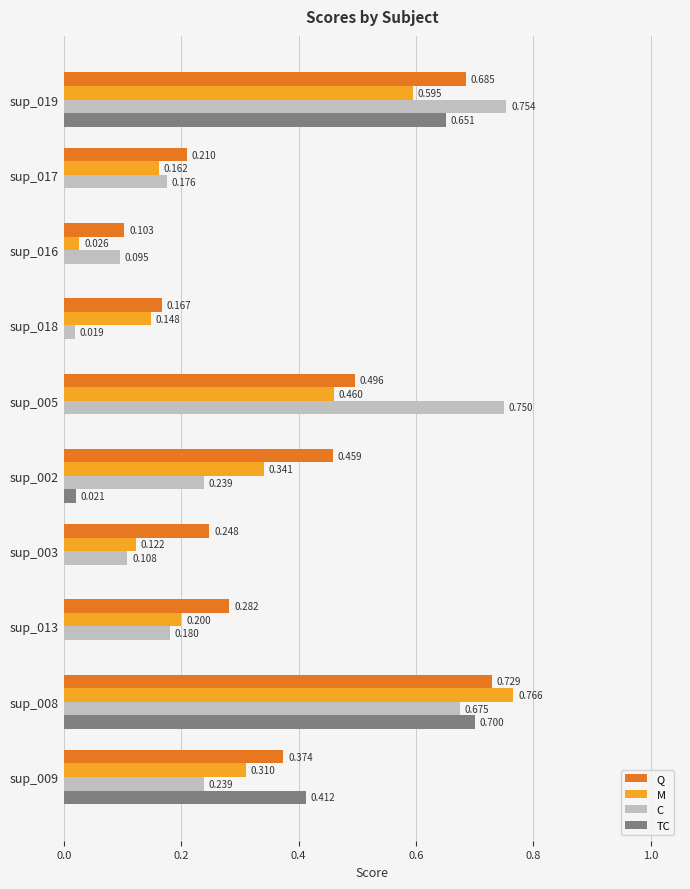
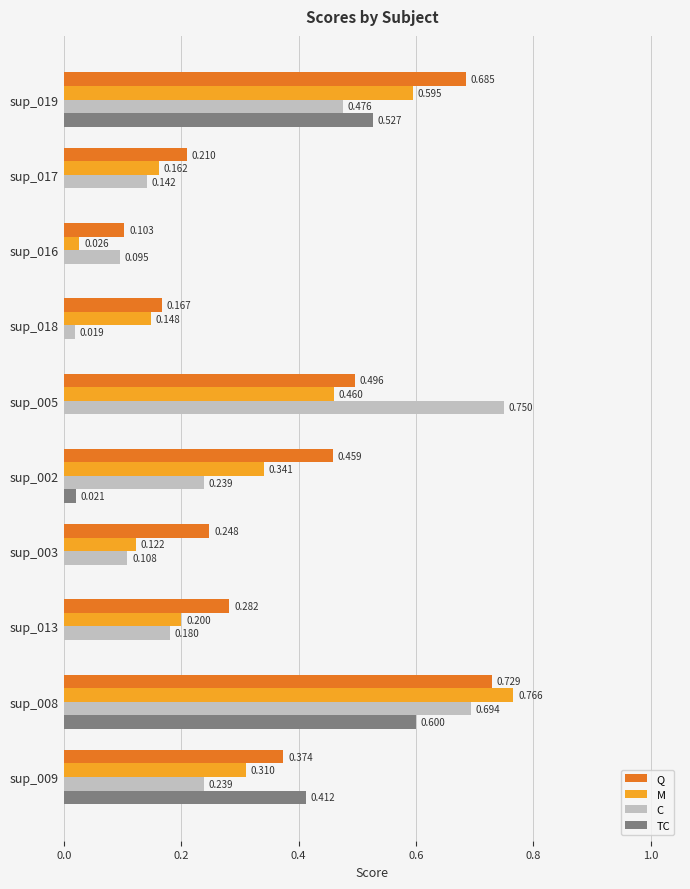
C, sup_019: 0.754 -> 0.476
TC, sup_019: 0.651 -> 0.527
C, sup_017: 0.176 -> 0.142
C, sup_008: 0.675 -> 0.694
TC, sup_008: 0.700 -> 0.600
